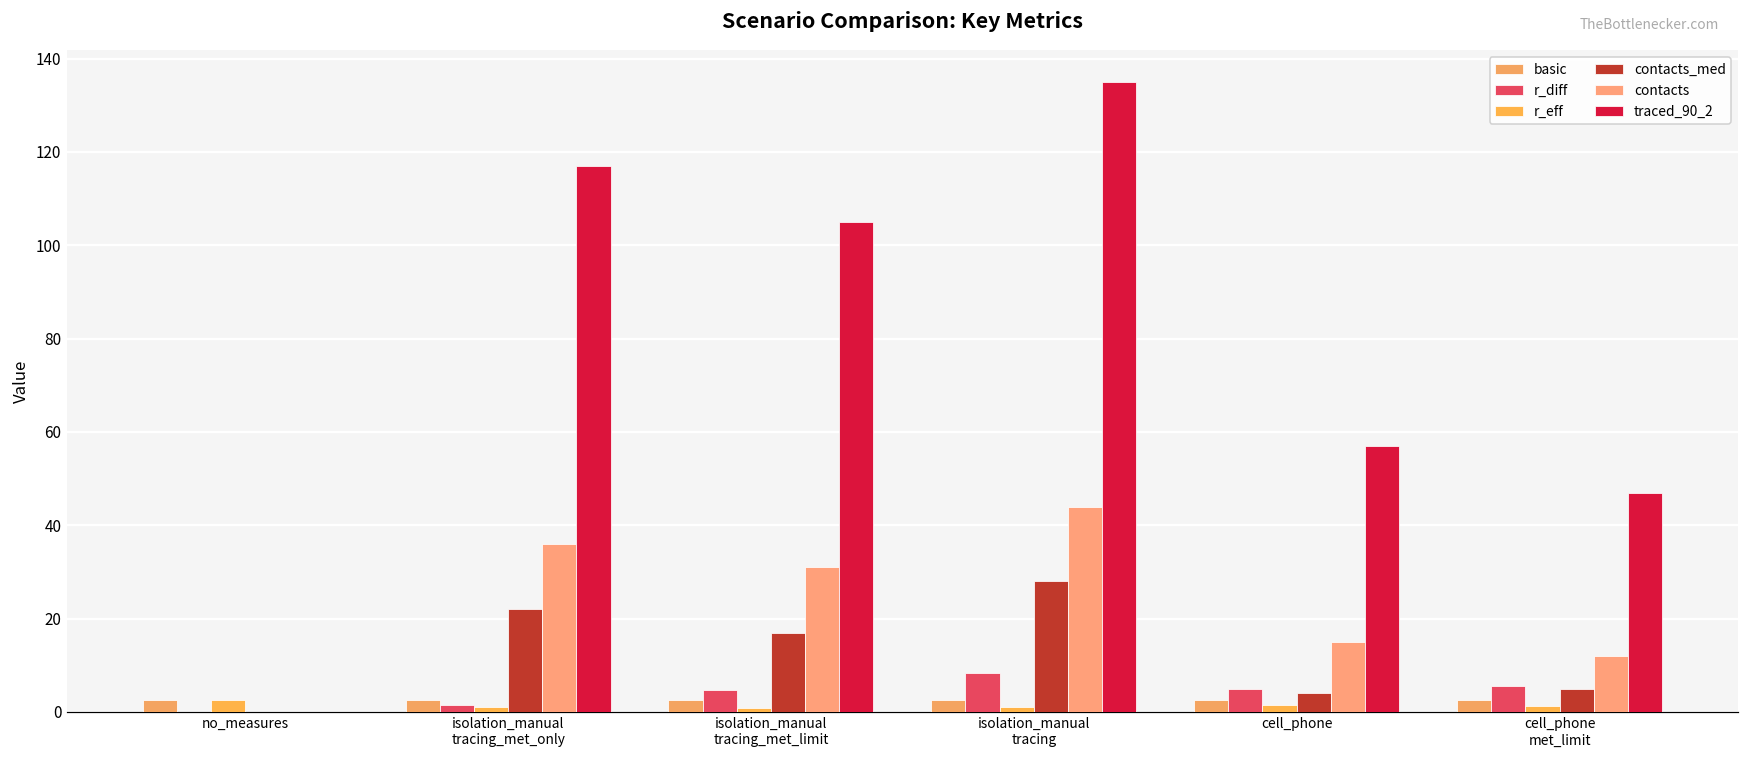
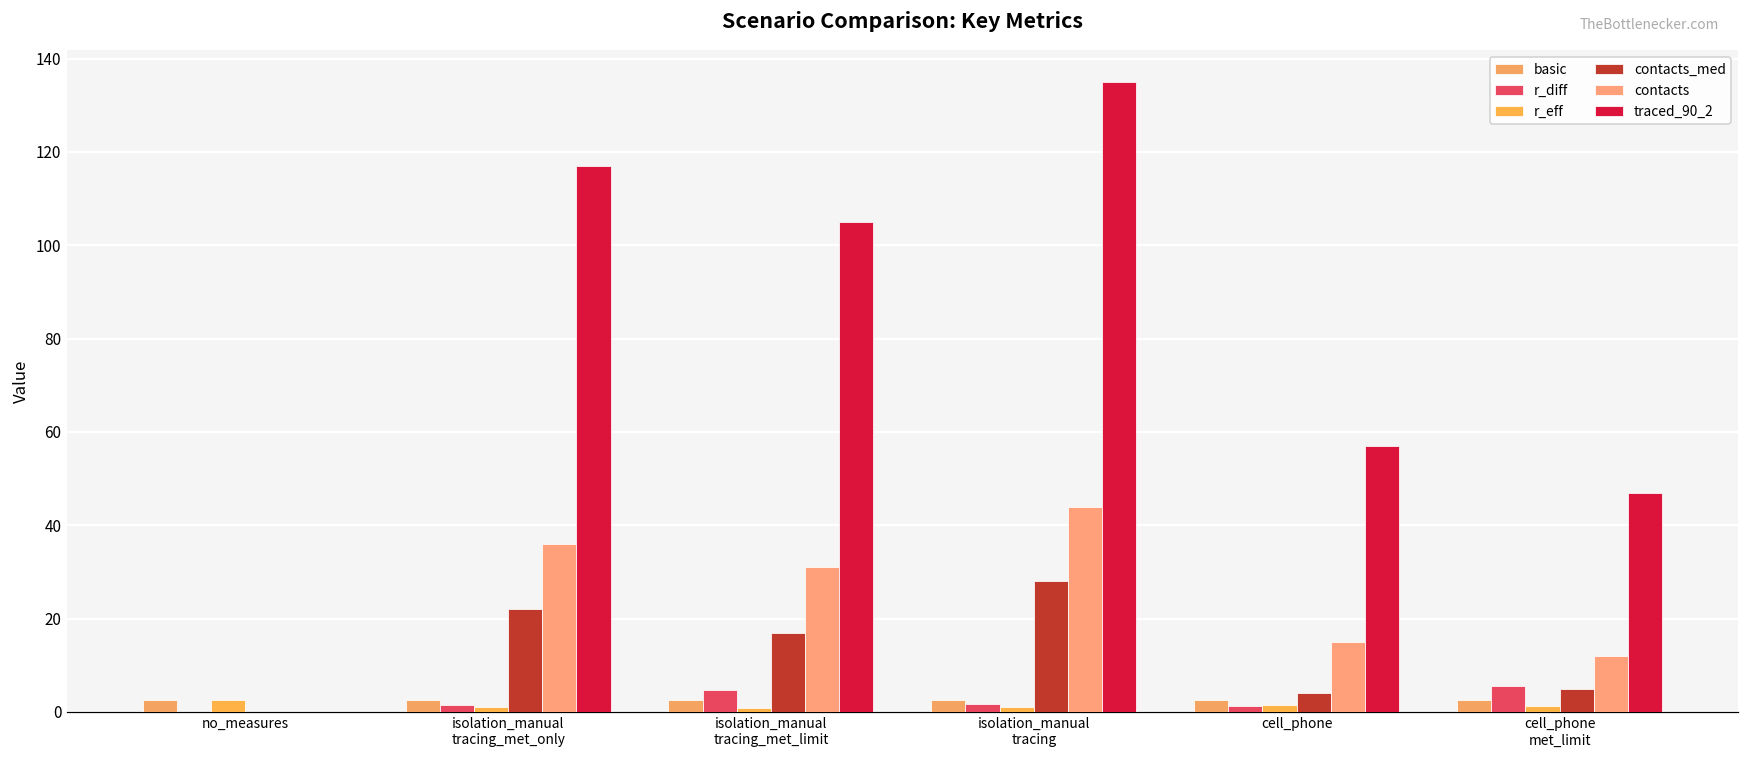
r_diff, isolation_manual tracing: 8 -> 2
r_diff, cell_phone: 5 -> 1
